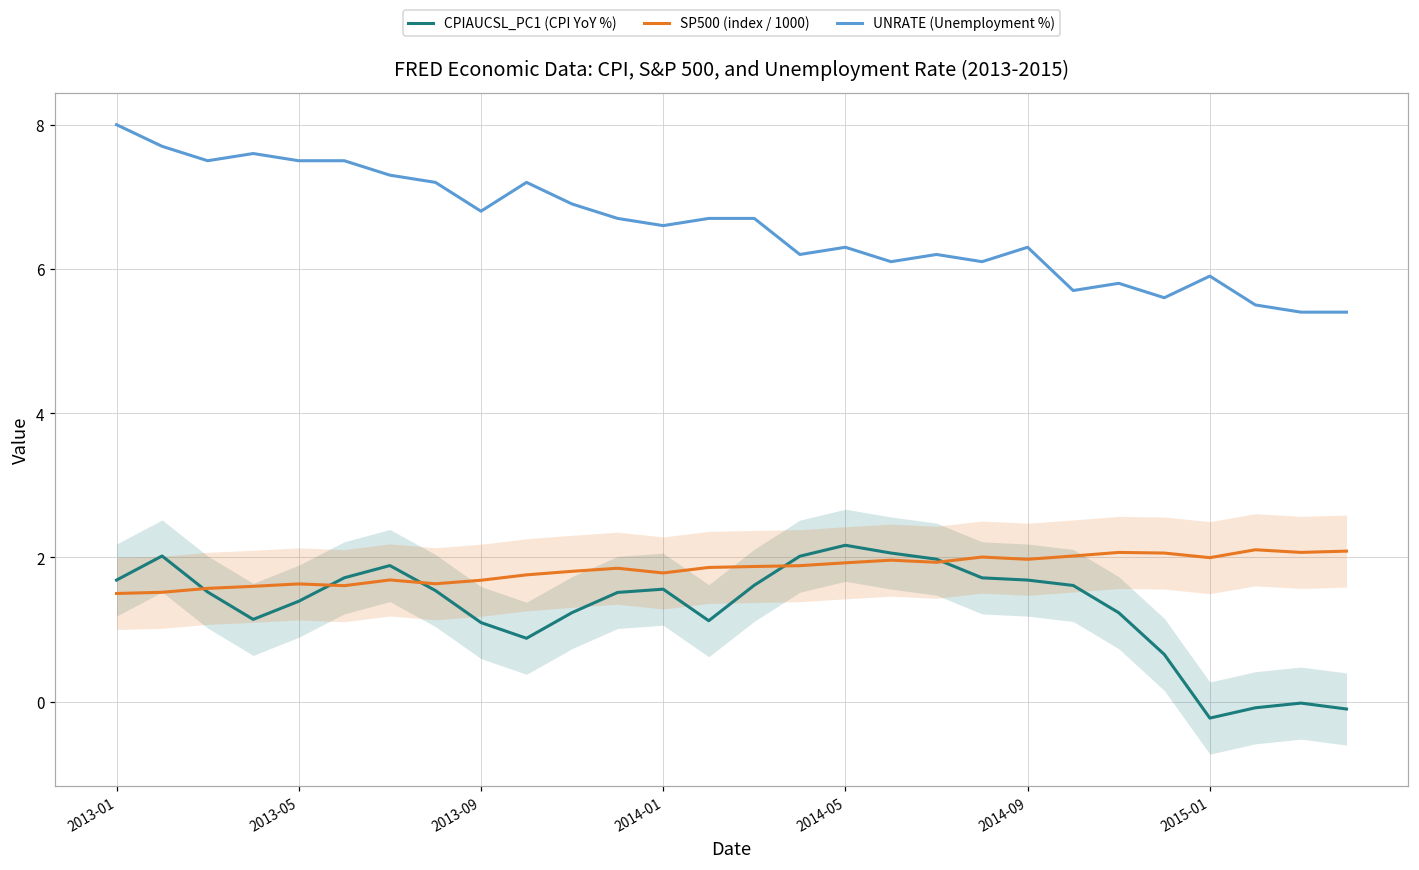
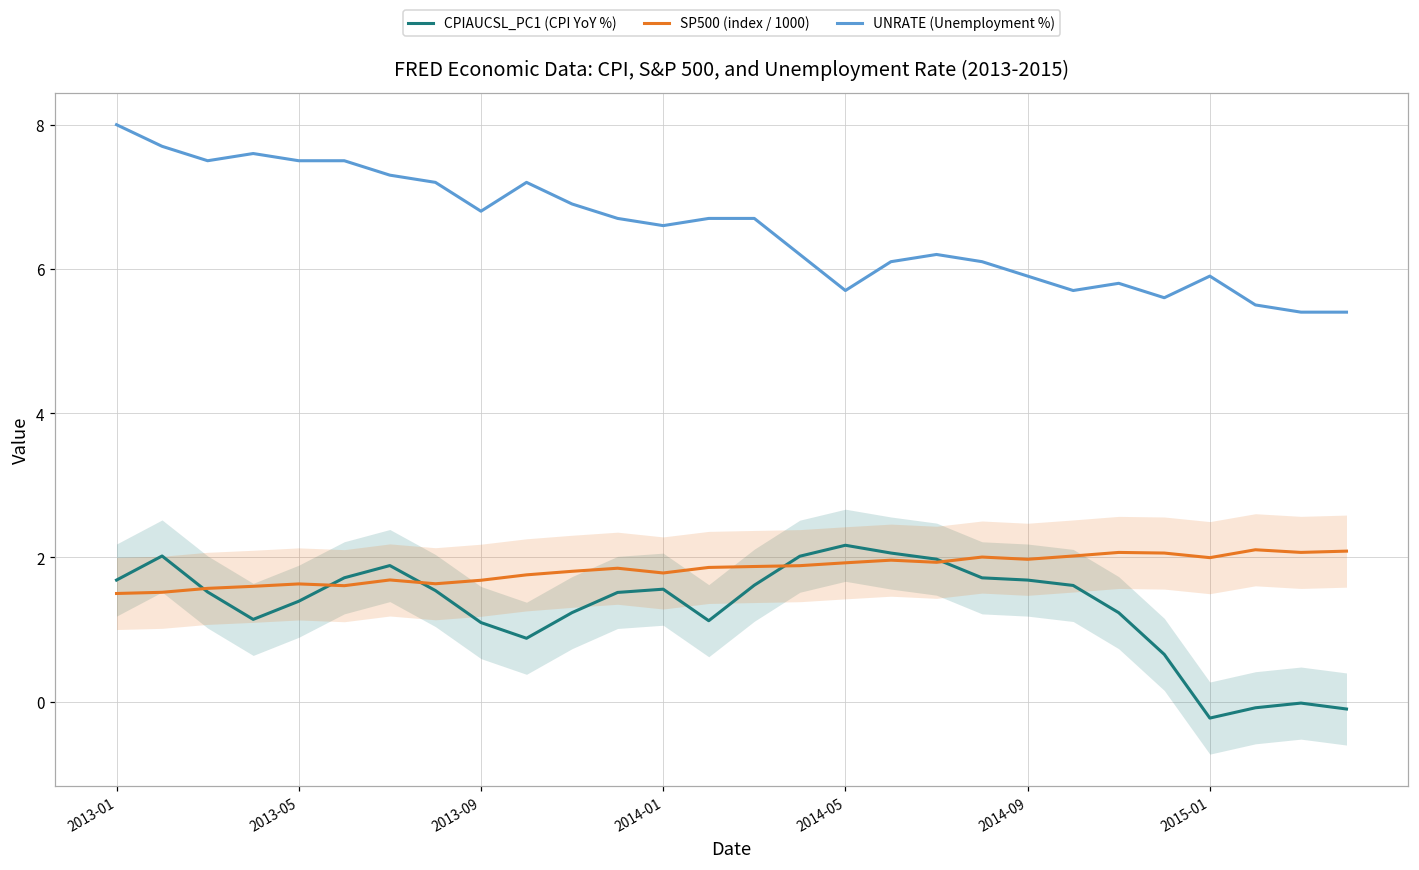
UNRATE (Unemployment %), 2014-05: 6.3 -> 5.7
UNRATE (Unemployment %), 2014-09: 6.3 -> 5.9
